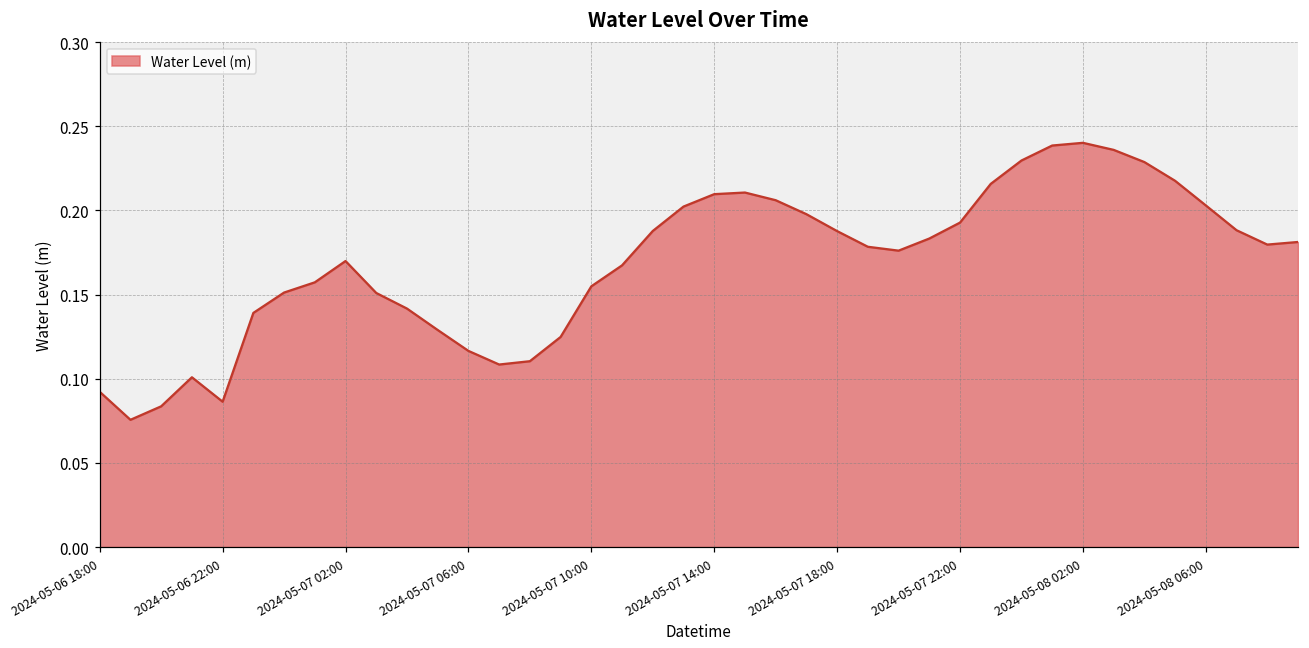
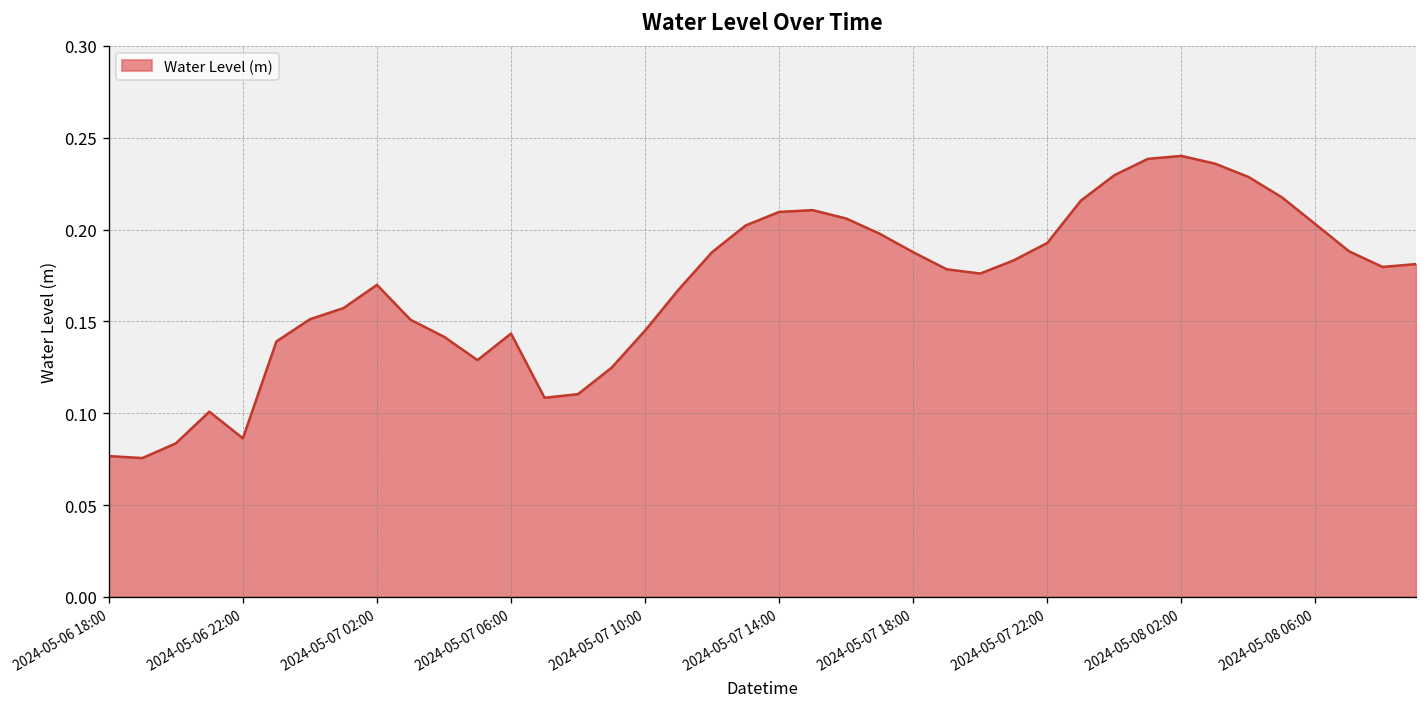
2024-05-06 18:00: 0.092 -> 0.077
2024-05-07 06:00: 0.117 -> 0.143
2024-05-07 10:00: 0.155 -> 0.145
